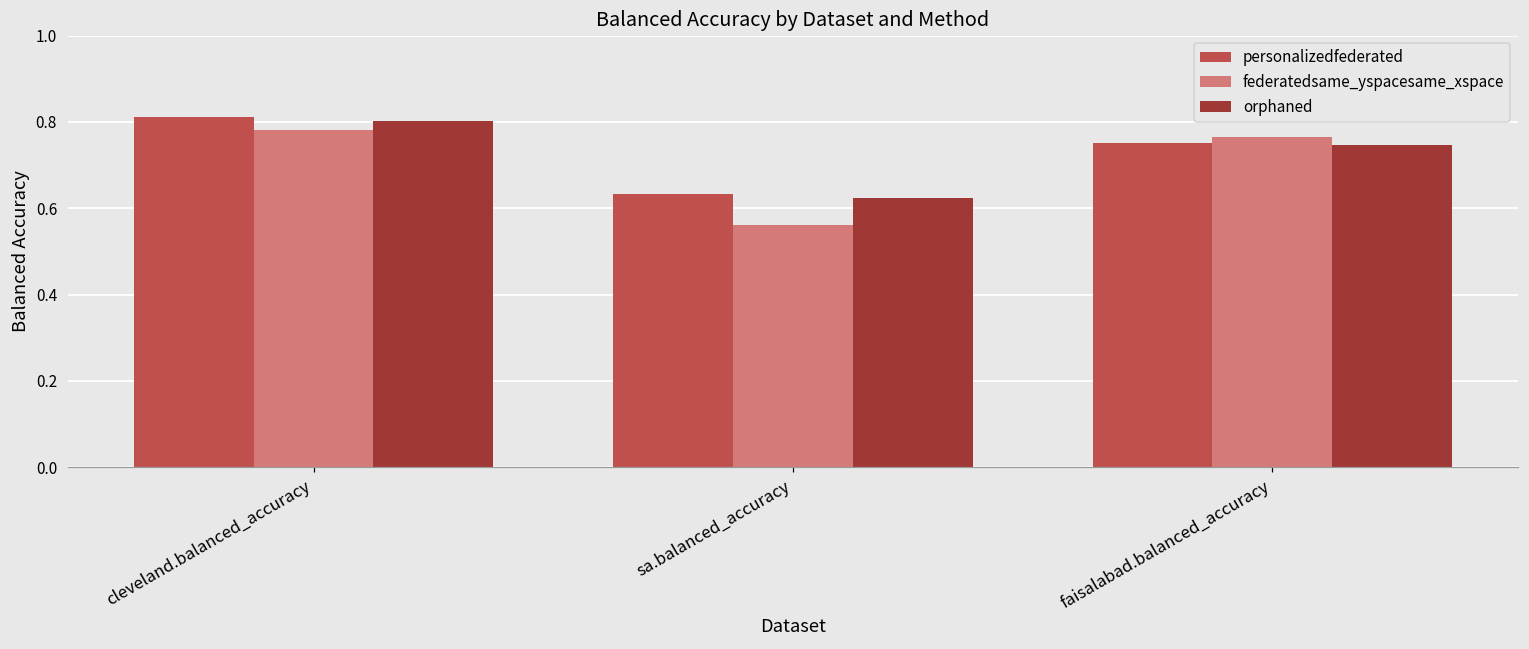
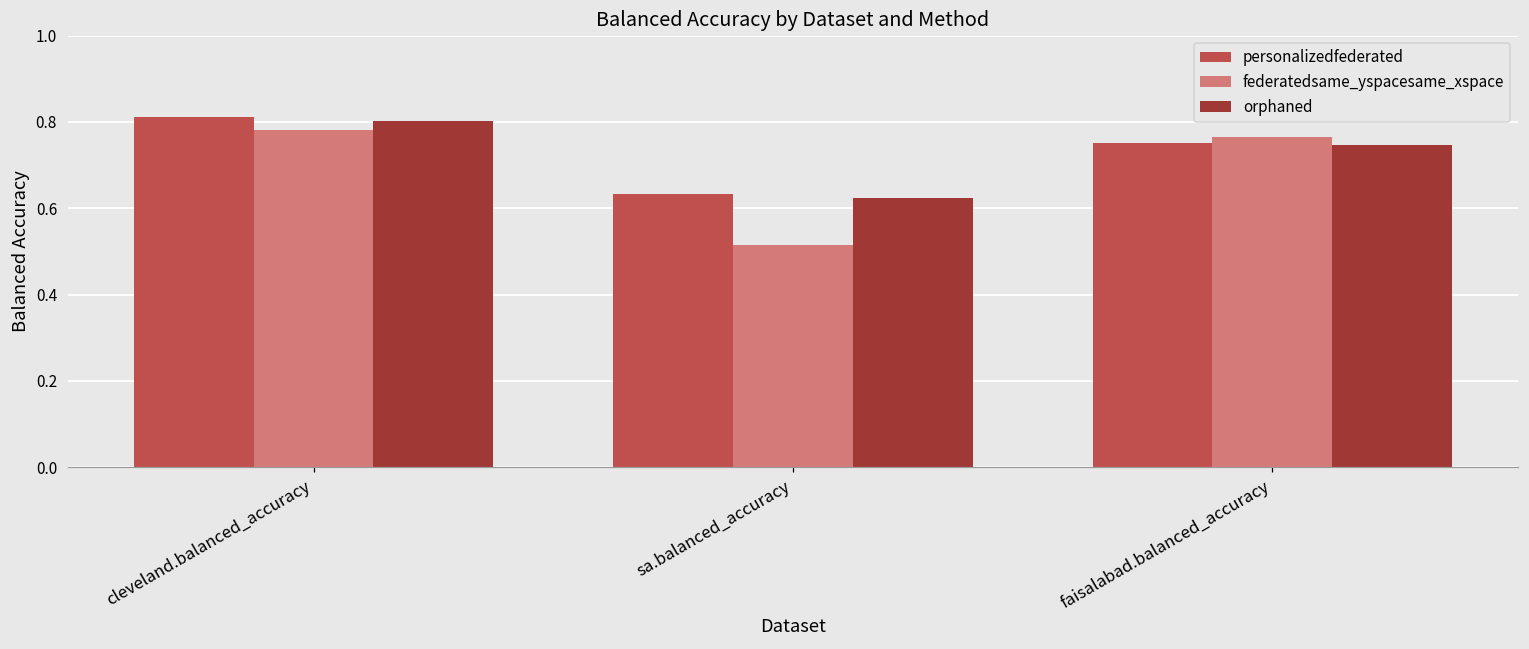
federatedsame_yspacesame_xspace, sa.balanced_accuracy: 0.56 -> 0.51
